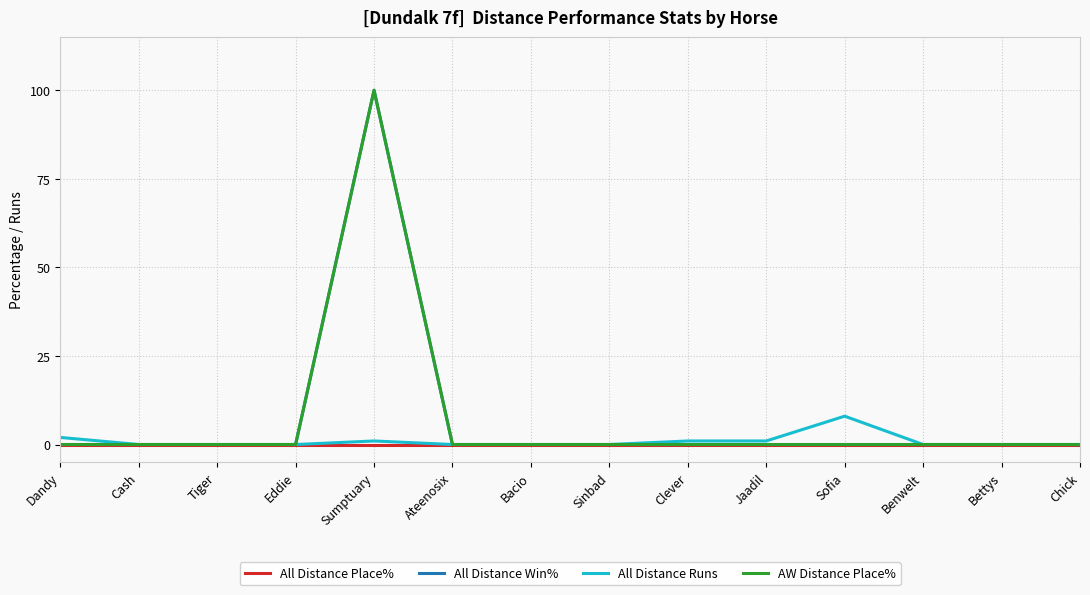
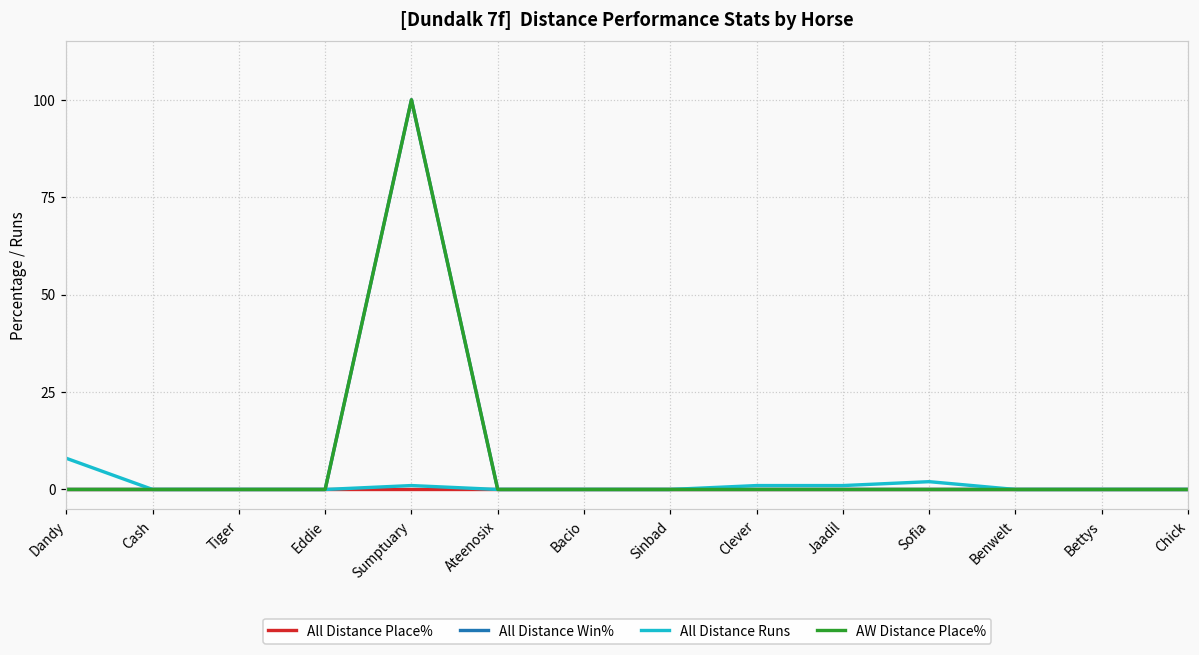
All Distance Runs, Dandy: 2 -> 8
All Distance Runs, Sofia: 8 -> 2
